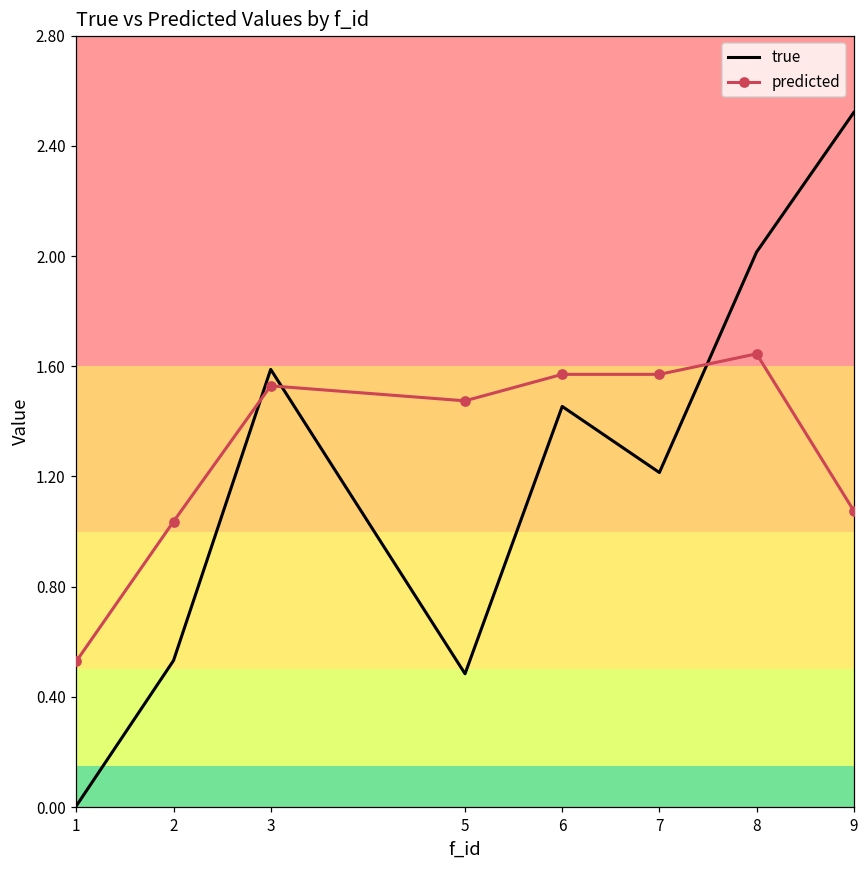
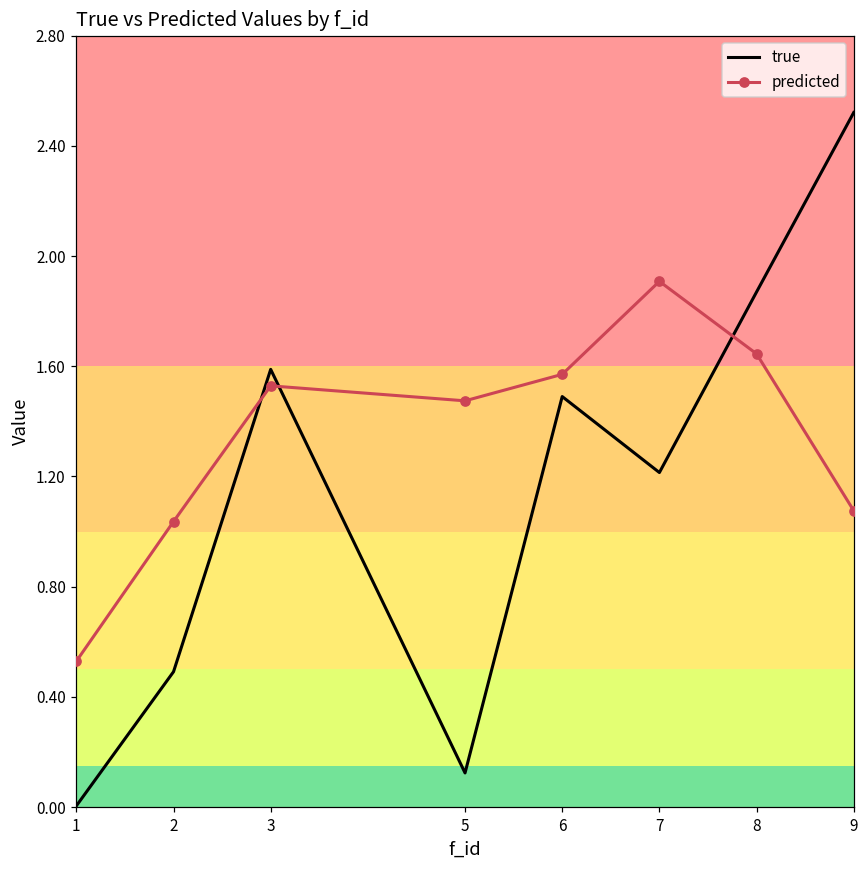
true, 2: 0.53 -> 0.49
true, 5: 0.48 -> 0.12
true, 6: 1.45 -> 1.49
predicted, 7: 1.57 -> 1.91
true, 8: 2.01 -> 1.87
